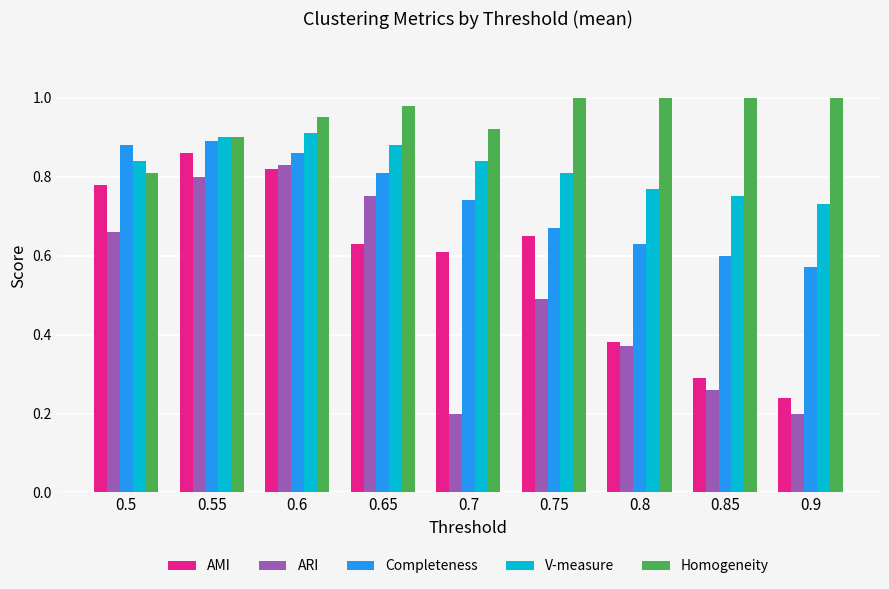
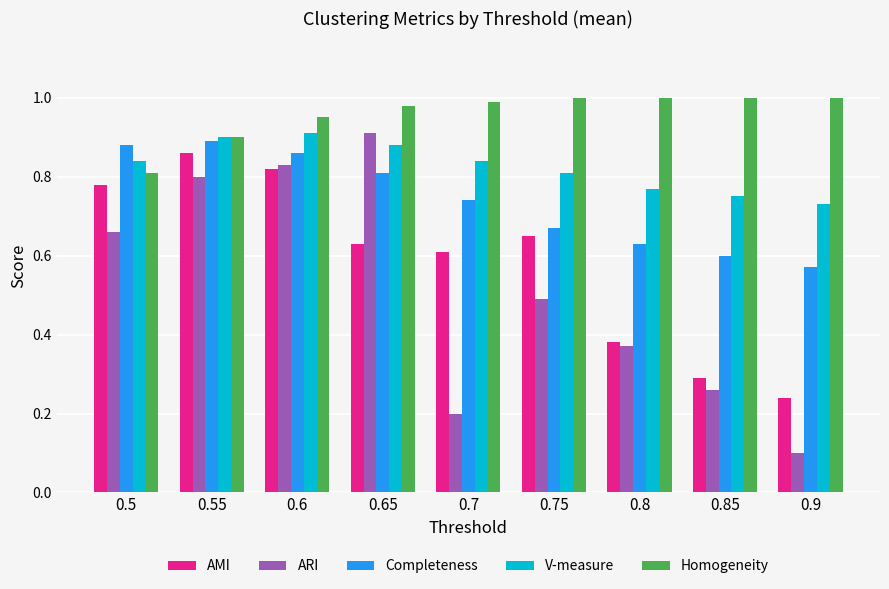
ARI, 0.65: 0.75 -> 0.91
Homogeneity, 0.7: 0.92 -> 0.99
ARI, 0.9: 0.2 -> 0.1
